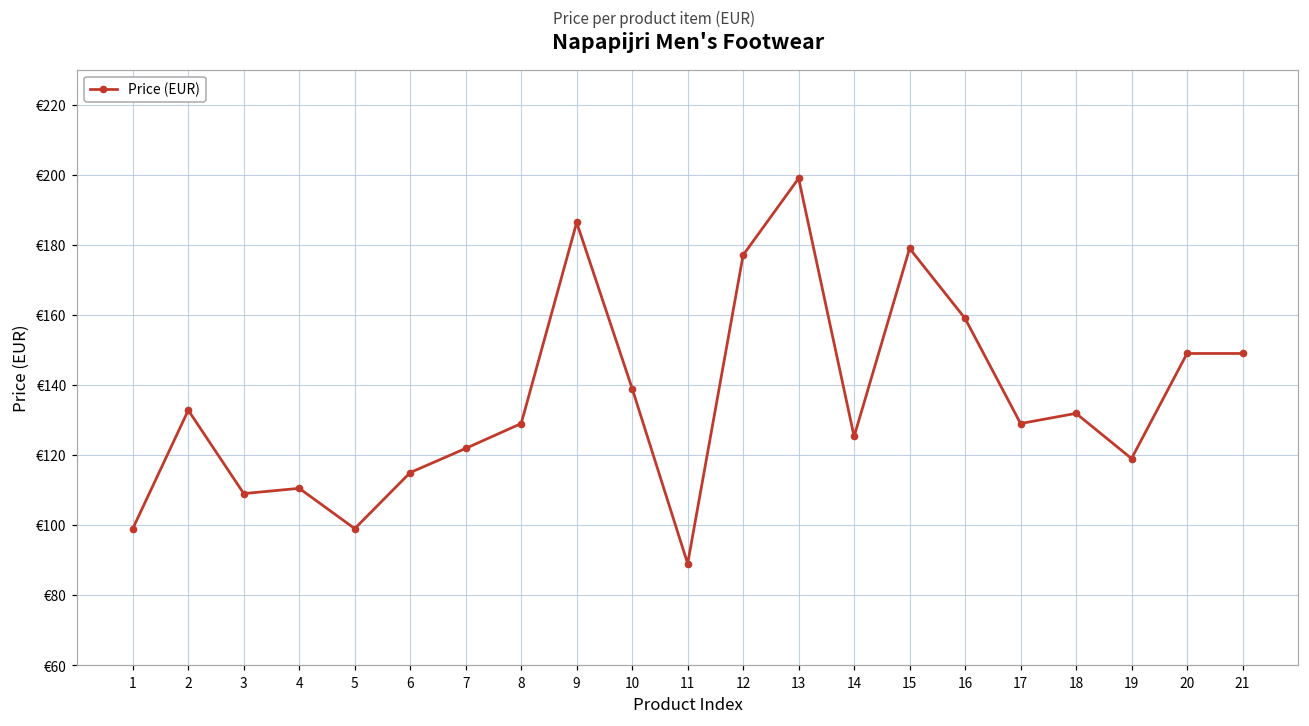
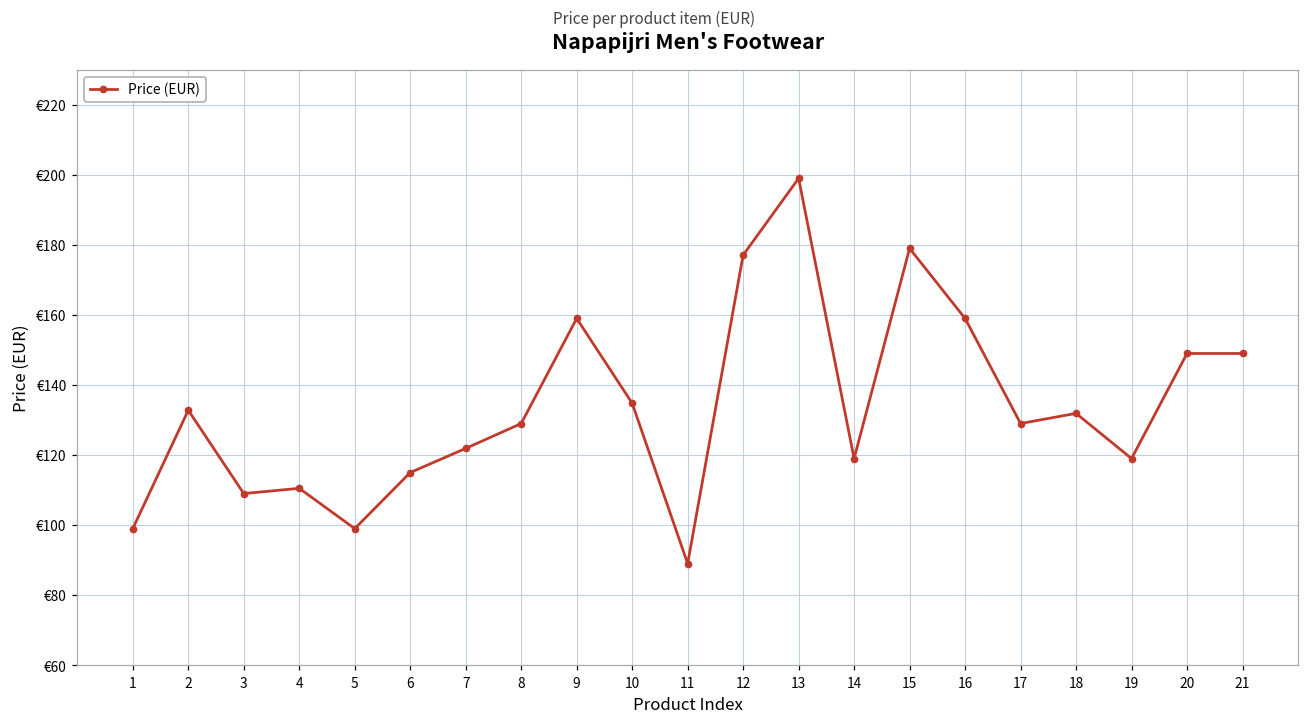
9: €186 -> €159
10: €139 -> €135
14: €125 -> €119
